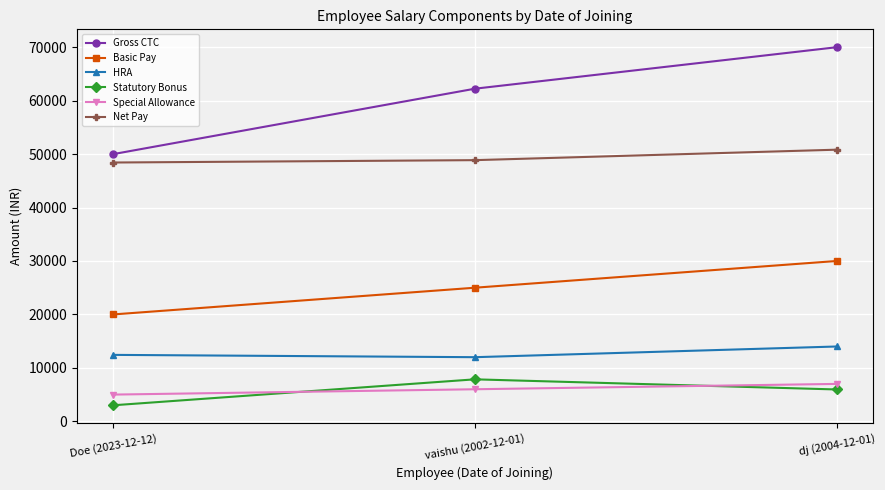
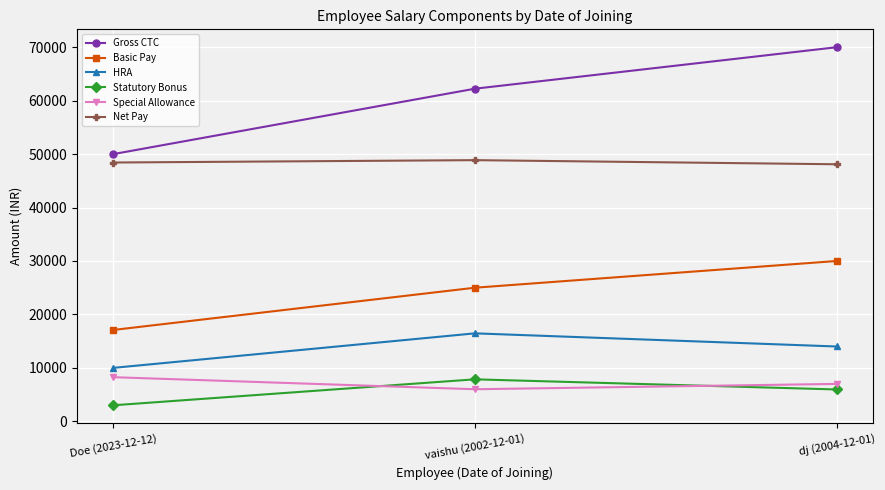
Basic Pay, Doe (2023-12-12): 20000 -> 17000
HRA, Doe (2023-12-12): 12000 -> 10000
Special Allowance, Doe (2023-12-12): 5000 -> 8000
HRA, vaishu (2002-12-01): 12000 -> 16000
Net Pay, dj (2004-12-01): 51000 -> 48000
